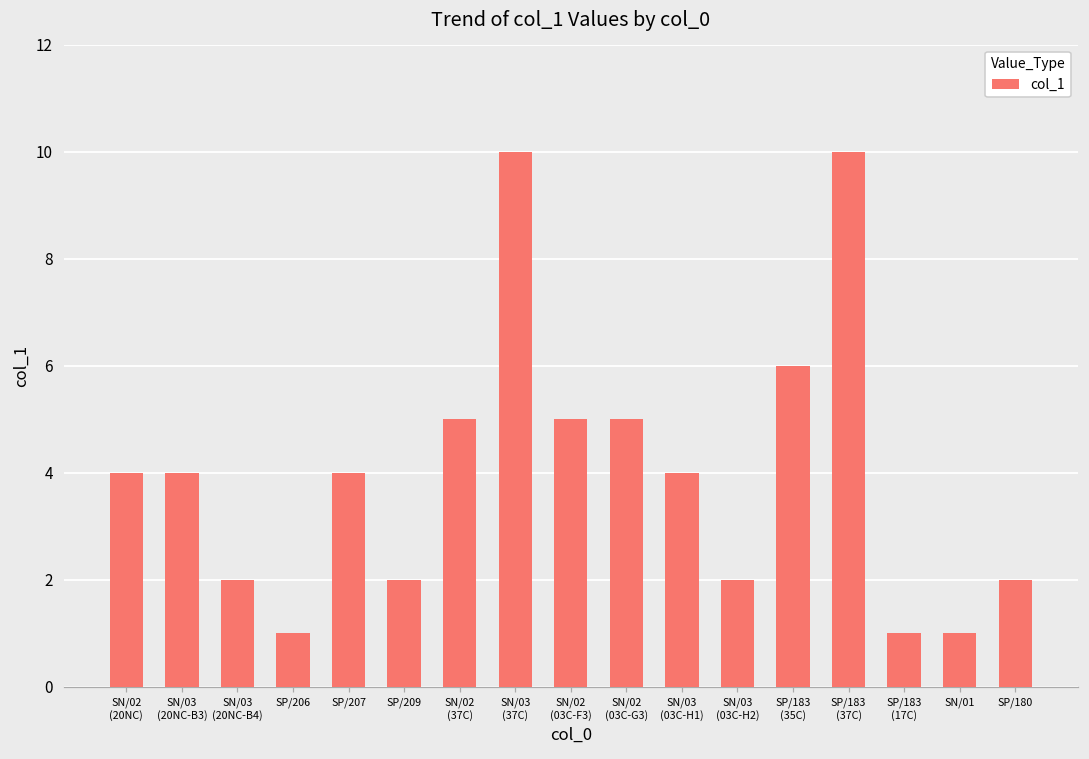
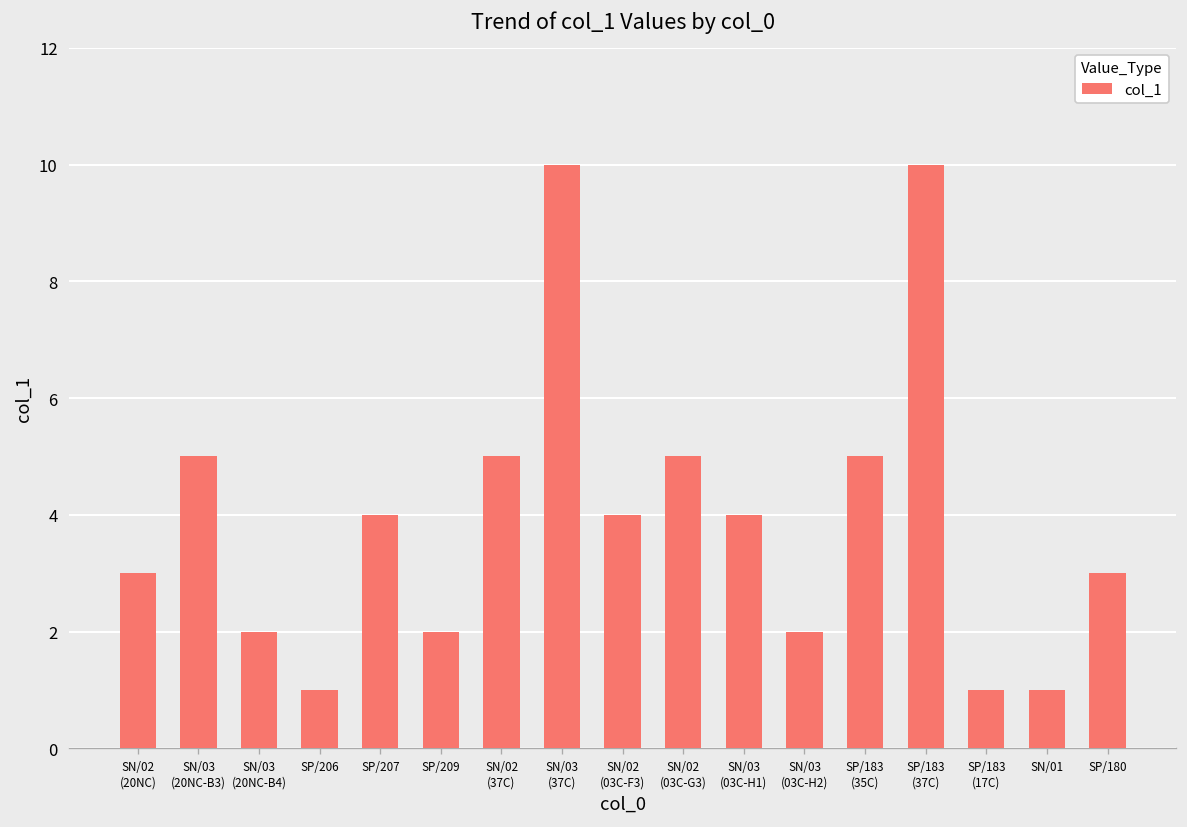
SN/02 (20NC): 4 -> 3
SN/03 (20NC-B3): 4 -> 5
SN/02 (03C-F3): 5 -> 4
SP/183 (35C): 6 -> 5
SP/180: 2 -> 3
